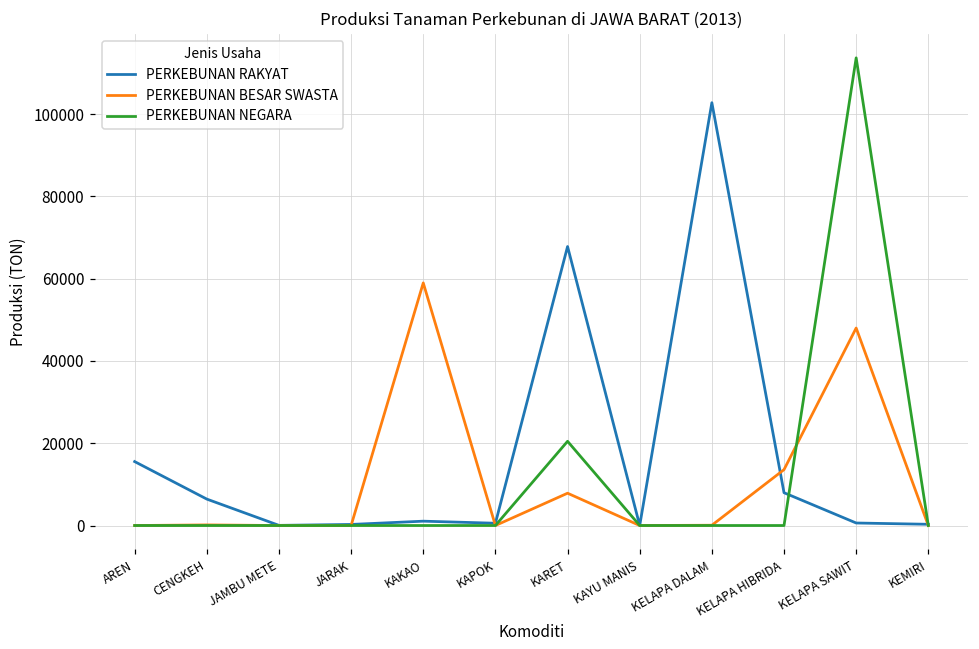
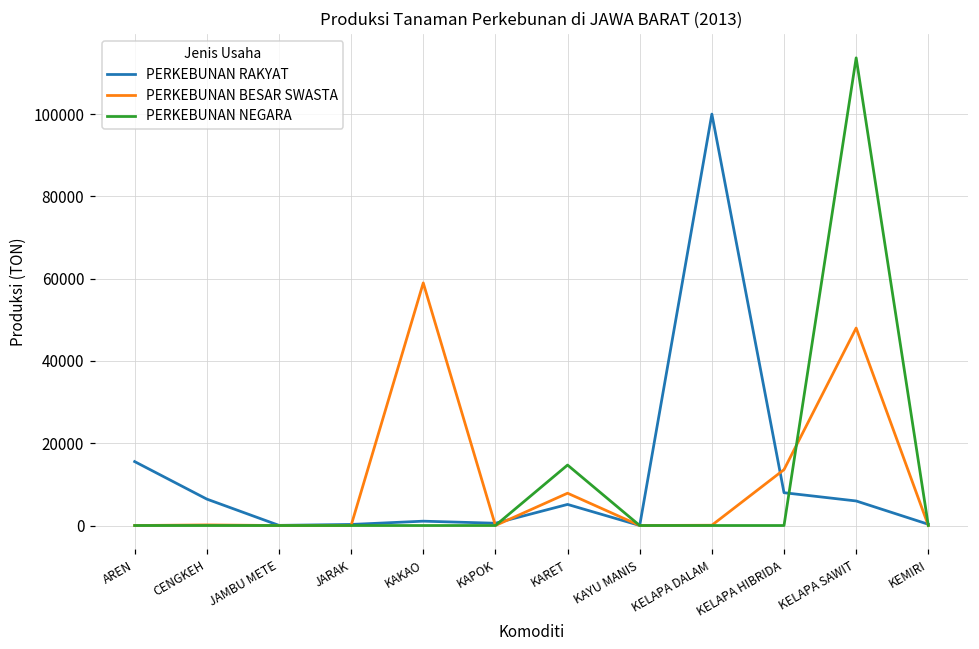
PERKEBUNAN RAKYAT, KARET: 68000 -> 5000
PERKEBUNAN NEGARA, KARET: 20000 -> 15000
PERKEBUNAN RAKYAT, KELAPA DALAM: 103000 -> 100000
PERKEBUNAN RAKYAT, KELAPA SAWIT: 1000 -> 6000
